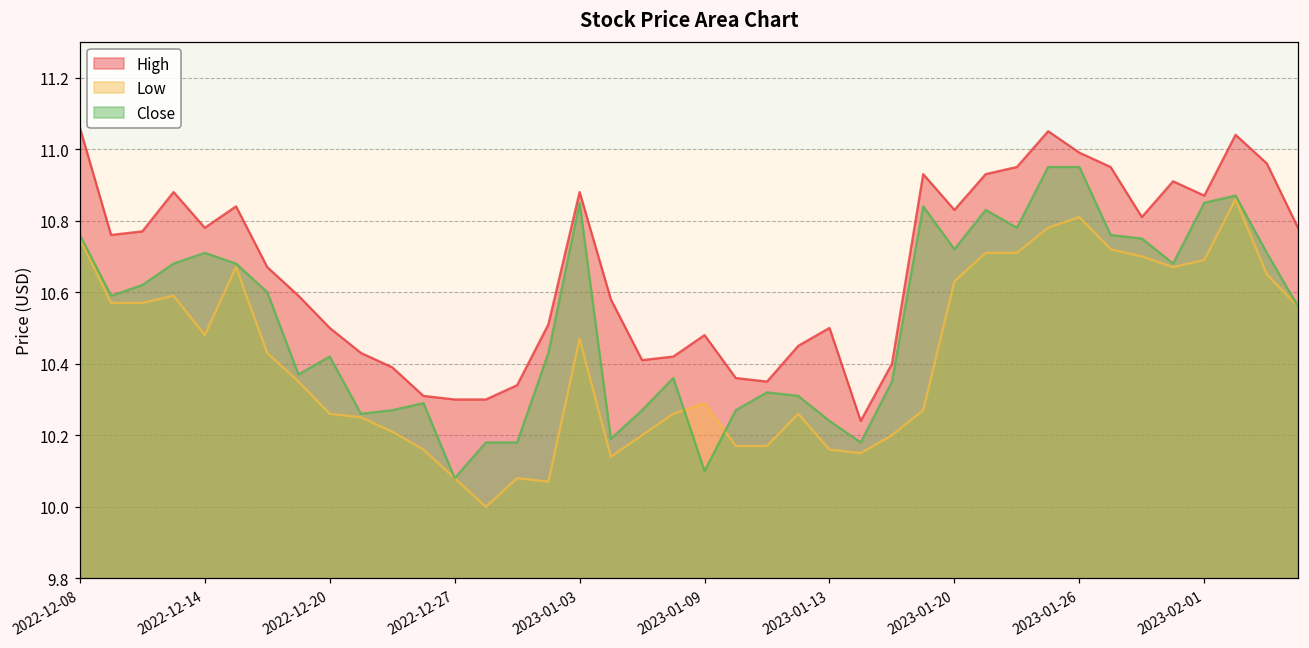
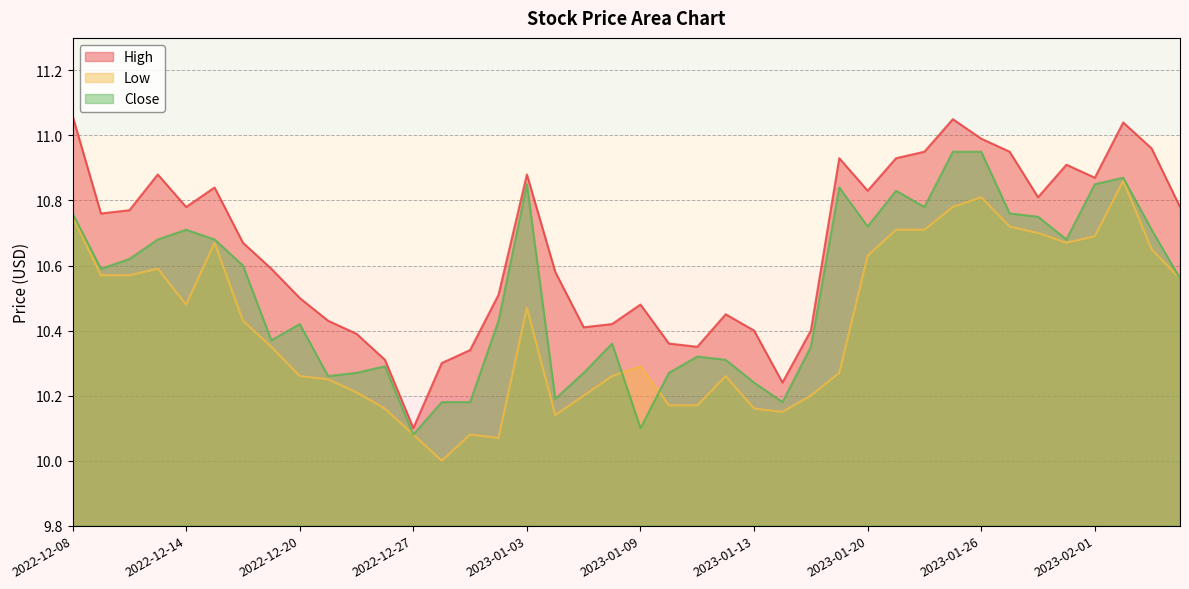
High, 2022-12-27: 10.3 -> 10.1
High, 2023-01-13: 10.5 -> 10.4
